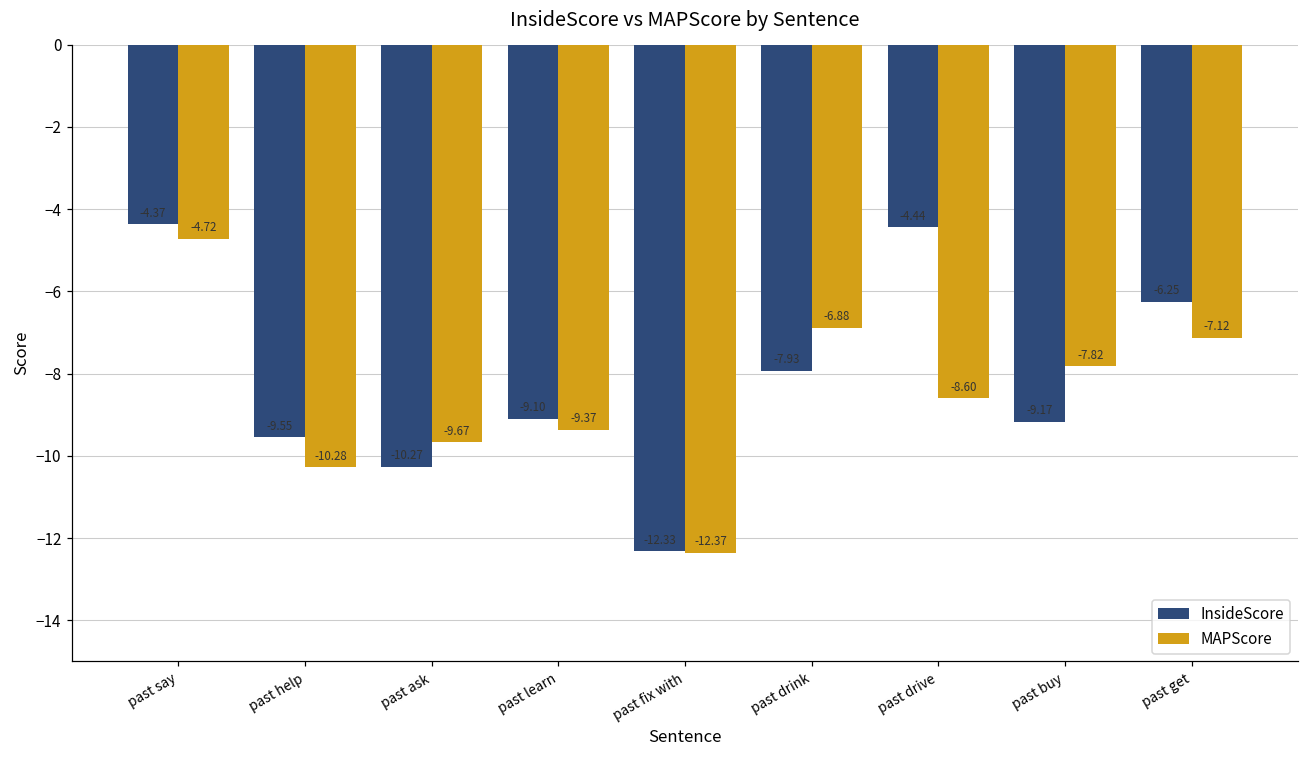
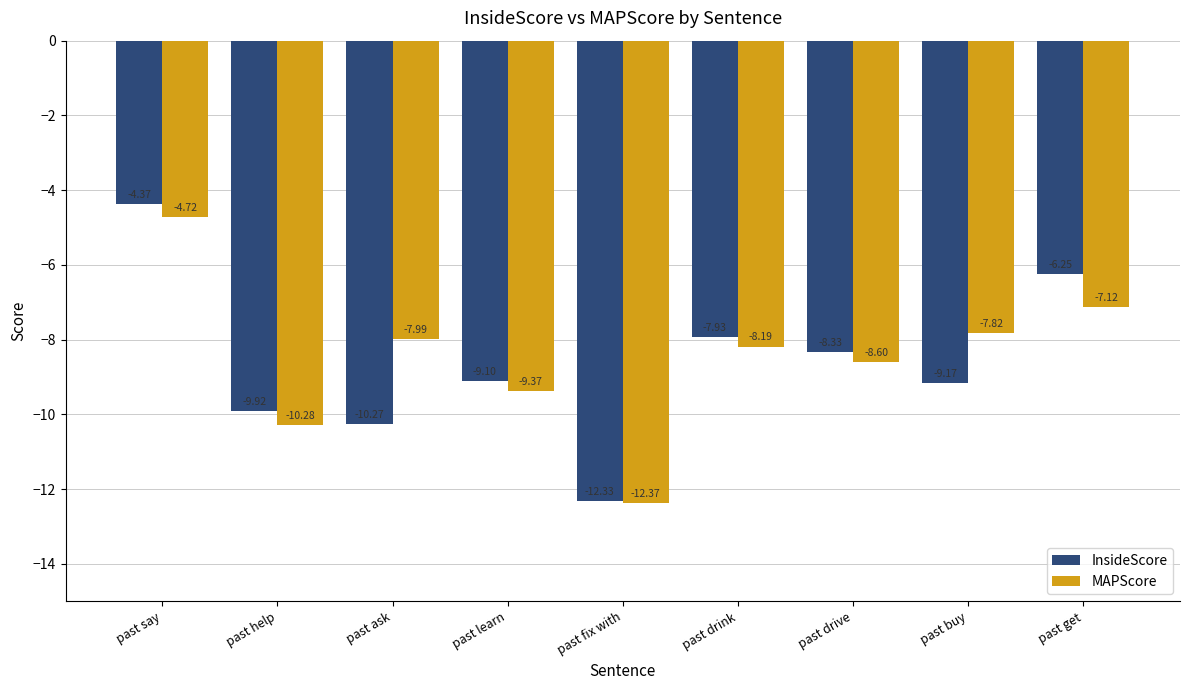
InsideScore, past help: -9.55 -> -9.92
MAPScore, past ask: -9.67 -> -7.99
MAPScore, past drink: -6.88 -> -8.19
InsideScore, past drive: -4.44 -> -8.33
